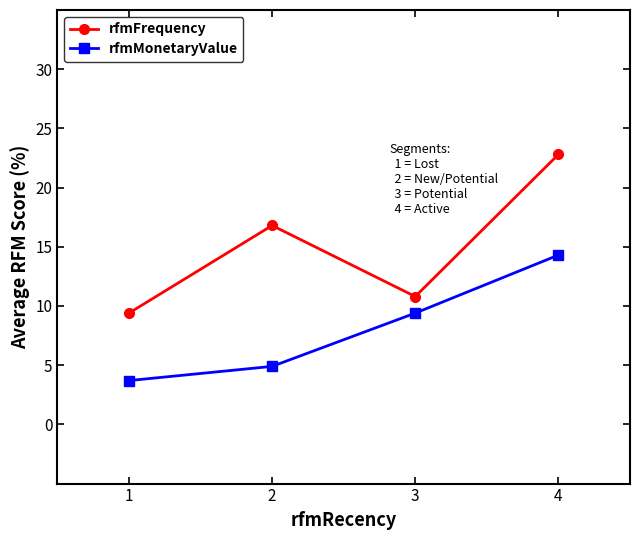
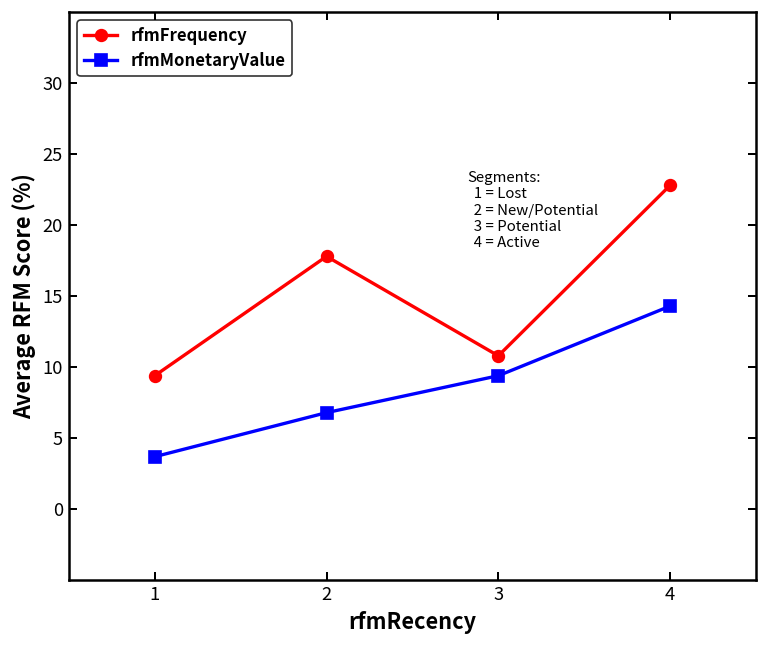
rfmFrequency, 2: 16.8 -> 17.8
rfmMonetaryValue, 2: 4.9 -> 6.8
